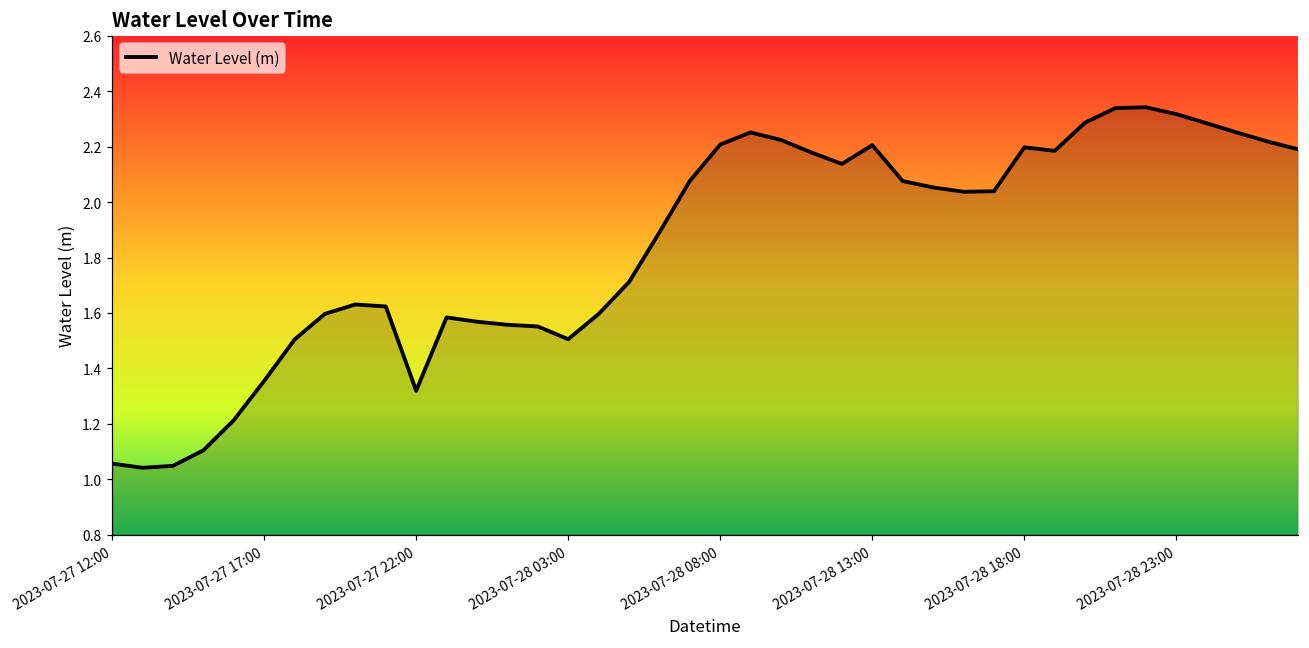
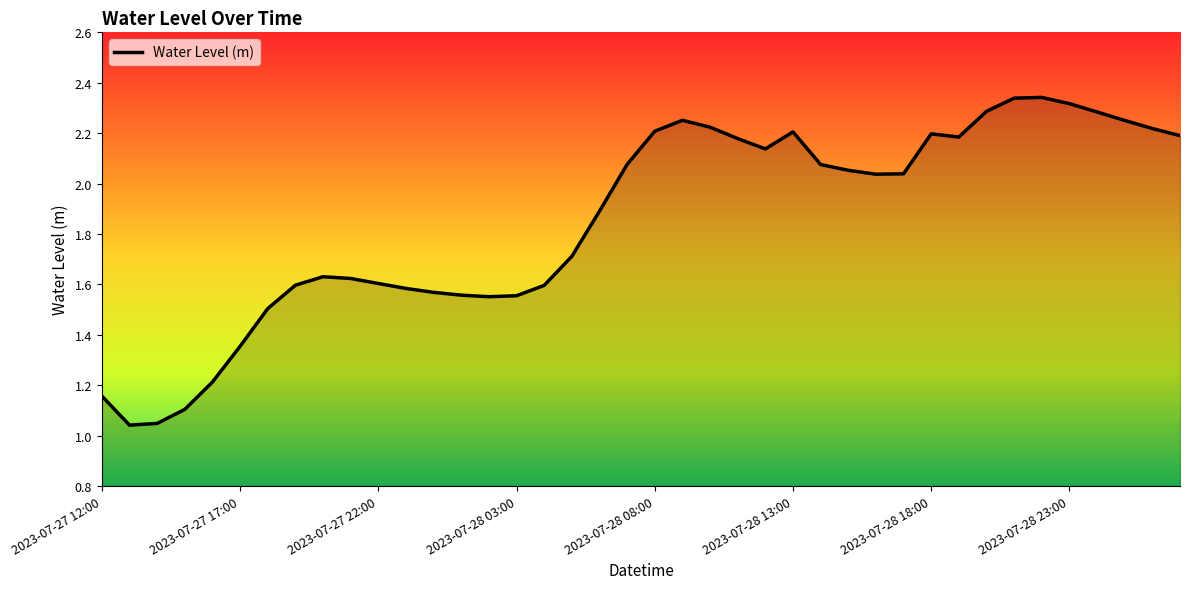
2023-07-27 12:00: 1.06 -> 1.16
2023-07-27 22:00: 1.32 -> 1.60
2023-07-28 03:00: 1.51 -> 1.56
